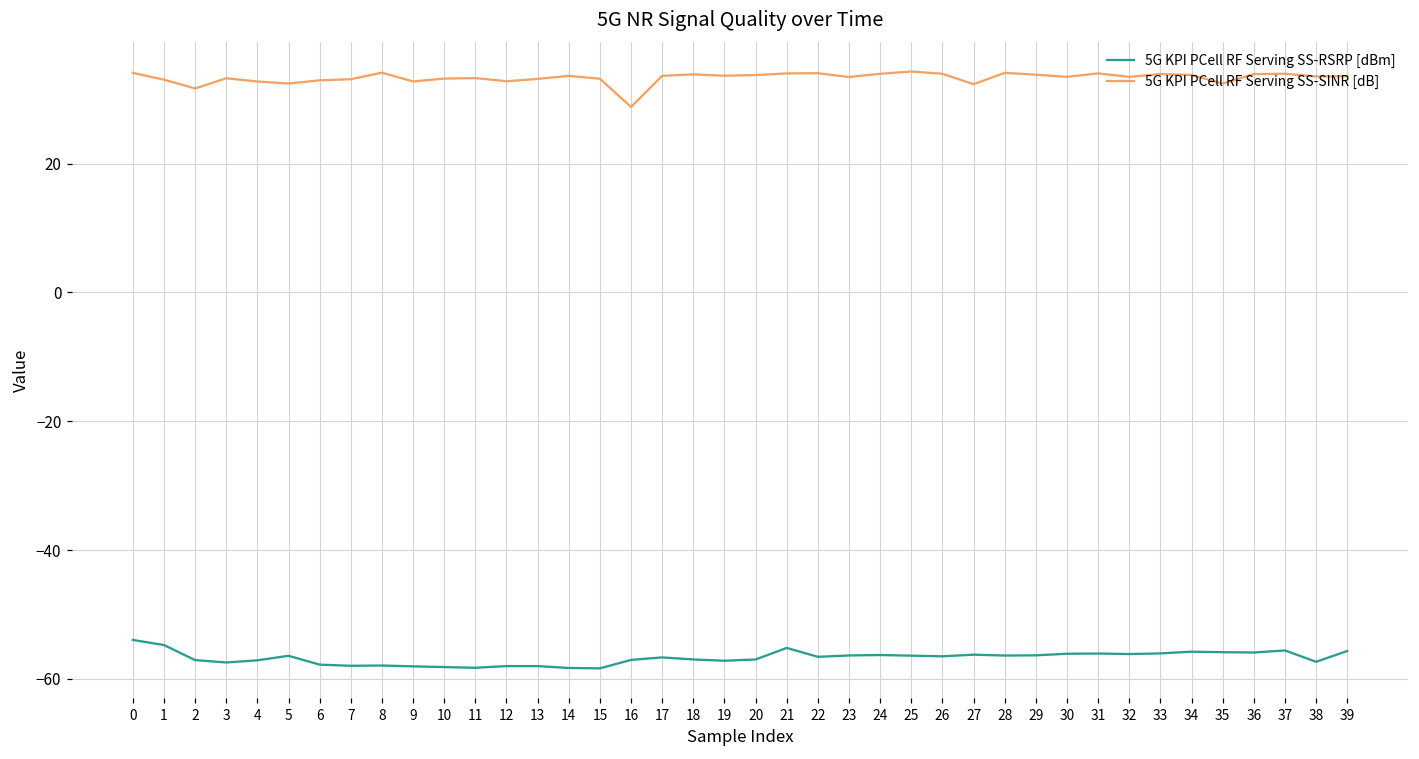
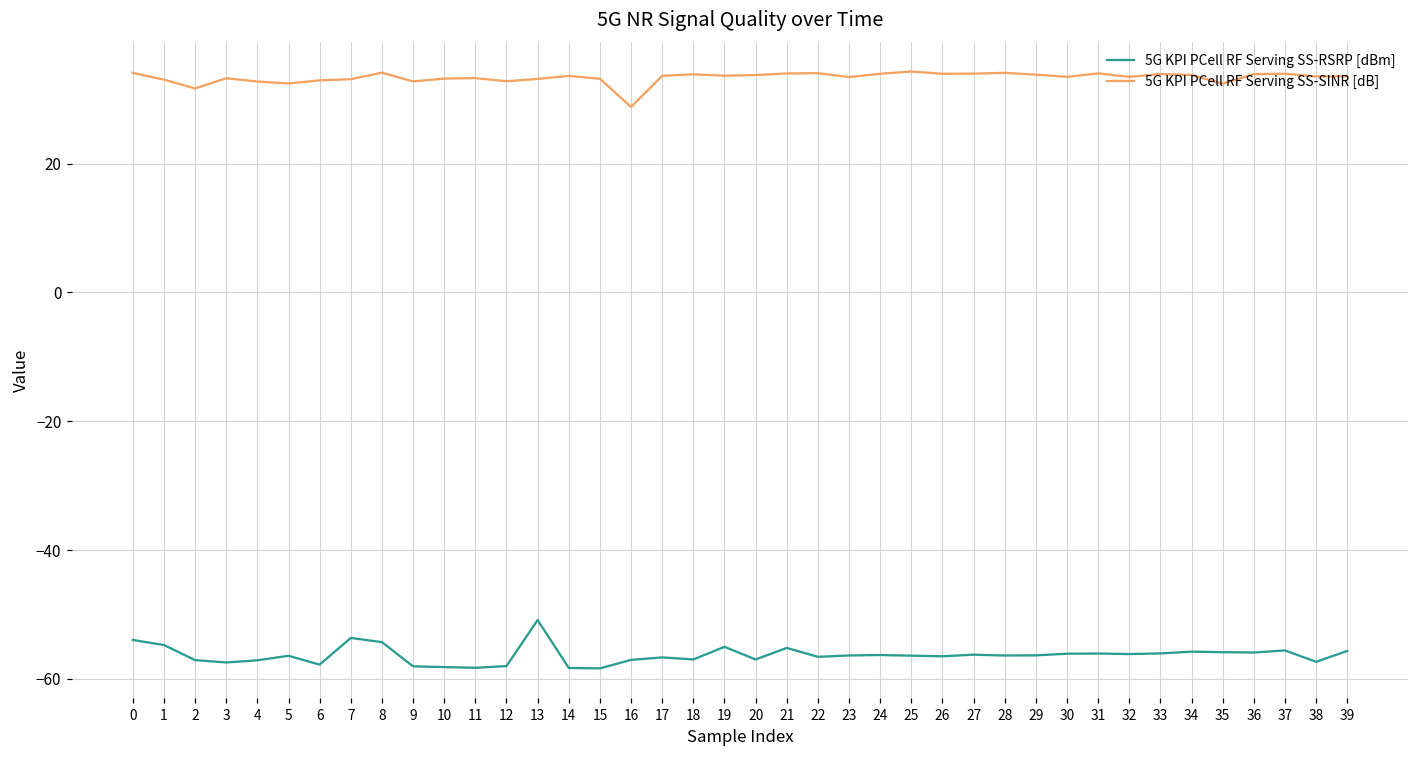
5G KPI PCell RF Serving SS-RSRP [dBm], 7: -58 -> -54
5G KPI PCell RF Serving SS-RSRP [dBm], 8: -58 -> -54
5G KPI PCell RF Serving SS-RSRP [dBm], 13: -58 -> -51
5G KPI PCell RF Serving SS-RSRP [dBm], 19: -57 -> -55
5G KPI PCell RF Serving SS-SINR [dB], 27: 32 -> 34
